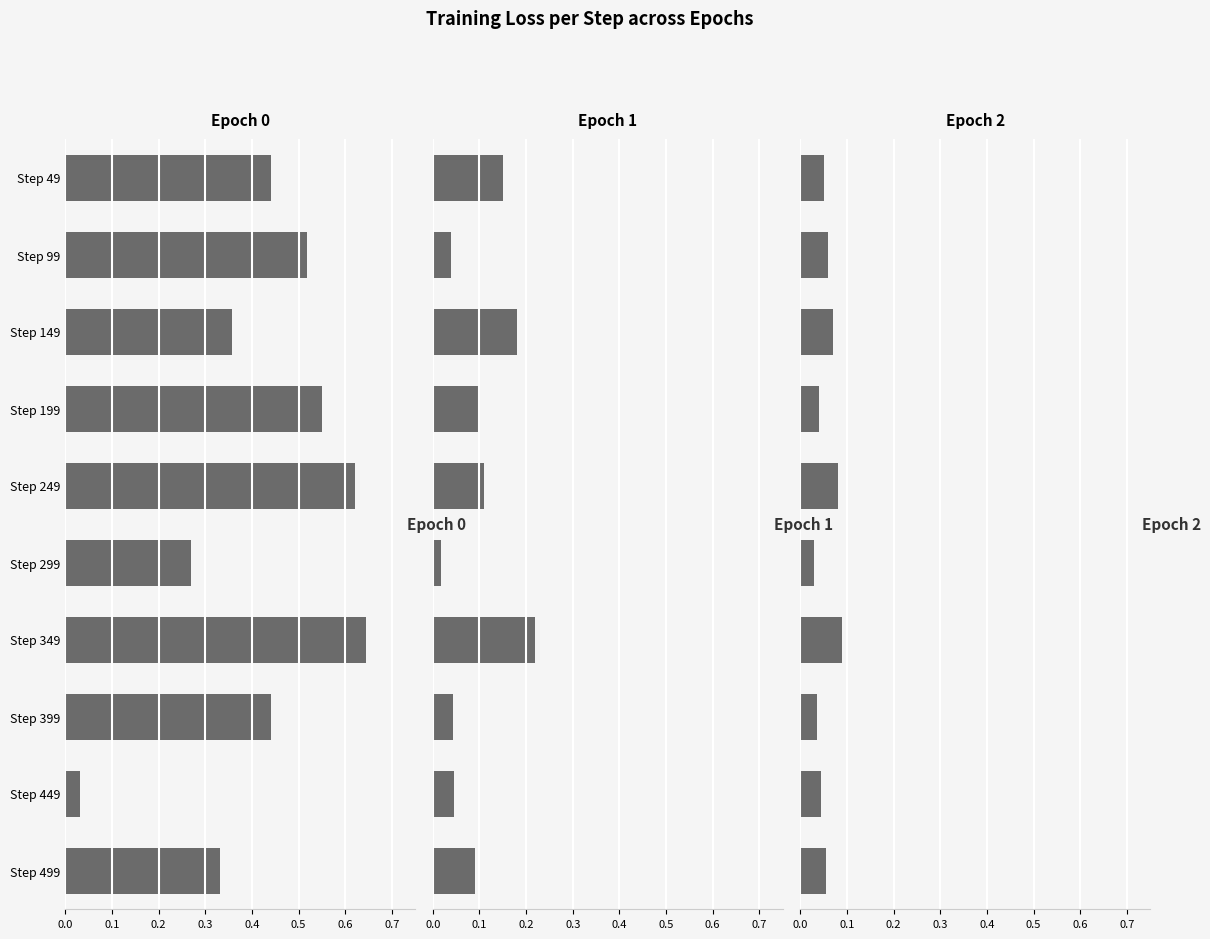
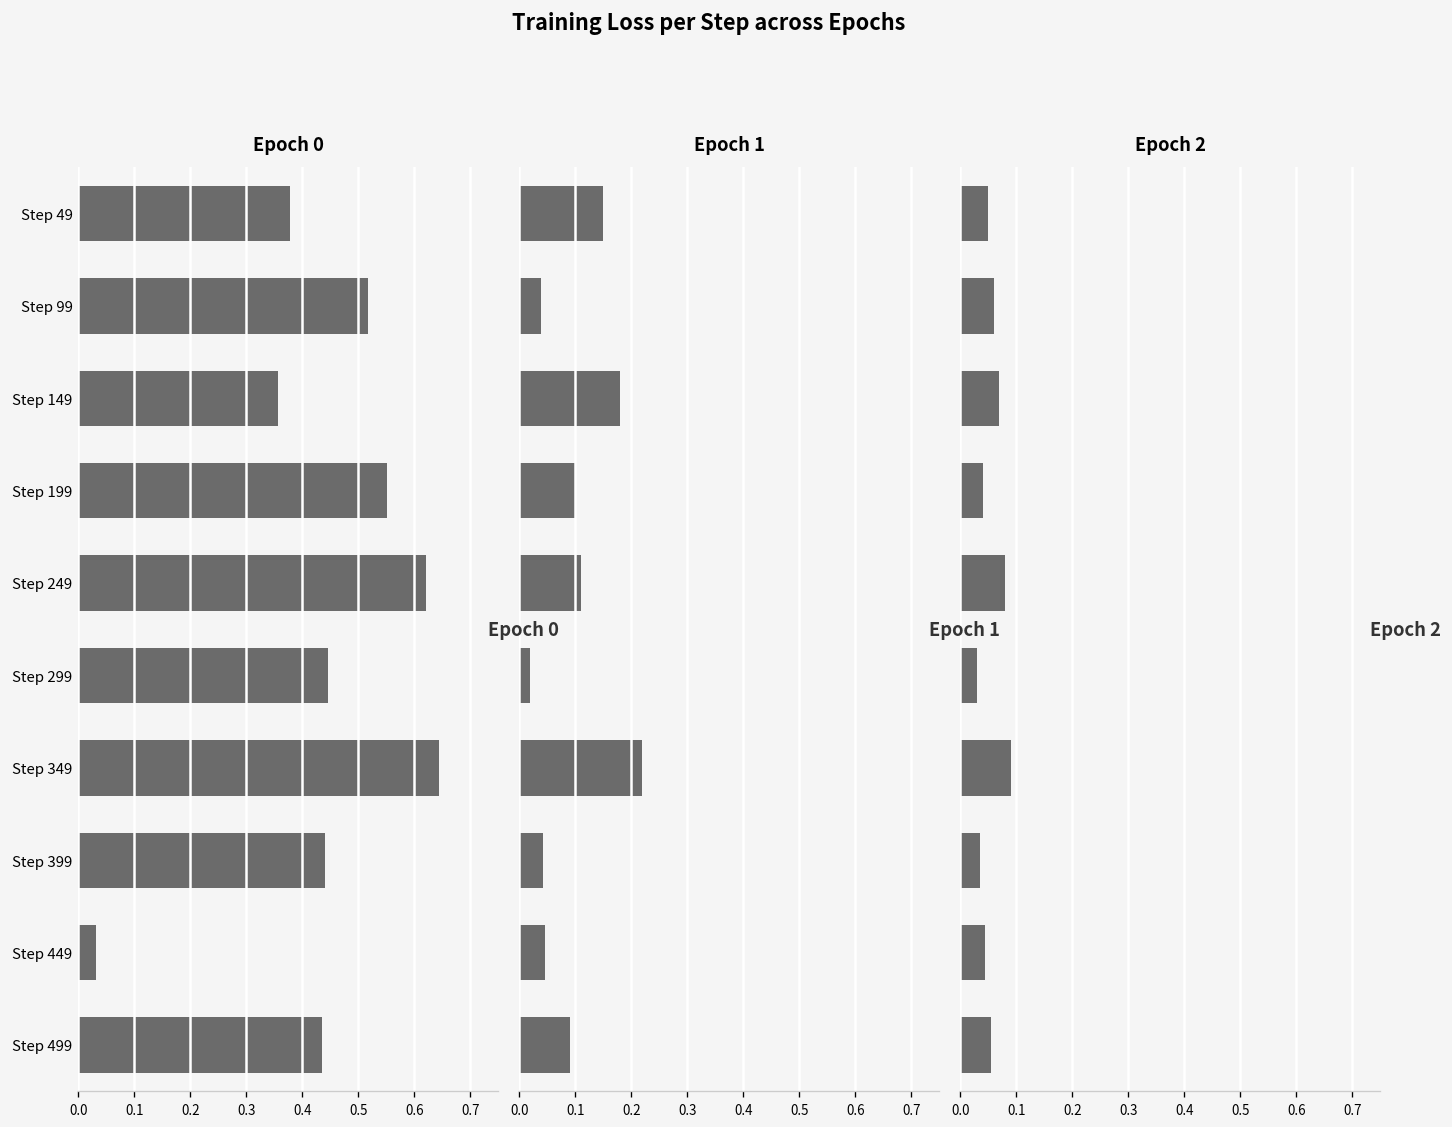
Epoch 0, Step 49: 0.44 -> 0.38
Epoch 0, Step 299: 0.27 -> 0.45
Epoch 0, Step 499: 0.33 -> 0.43
